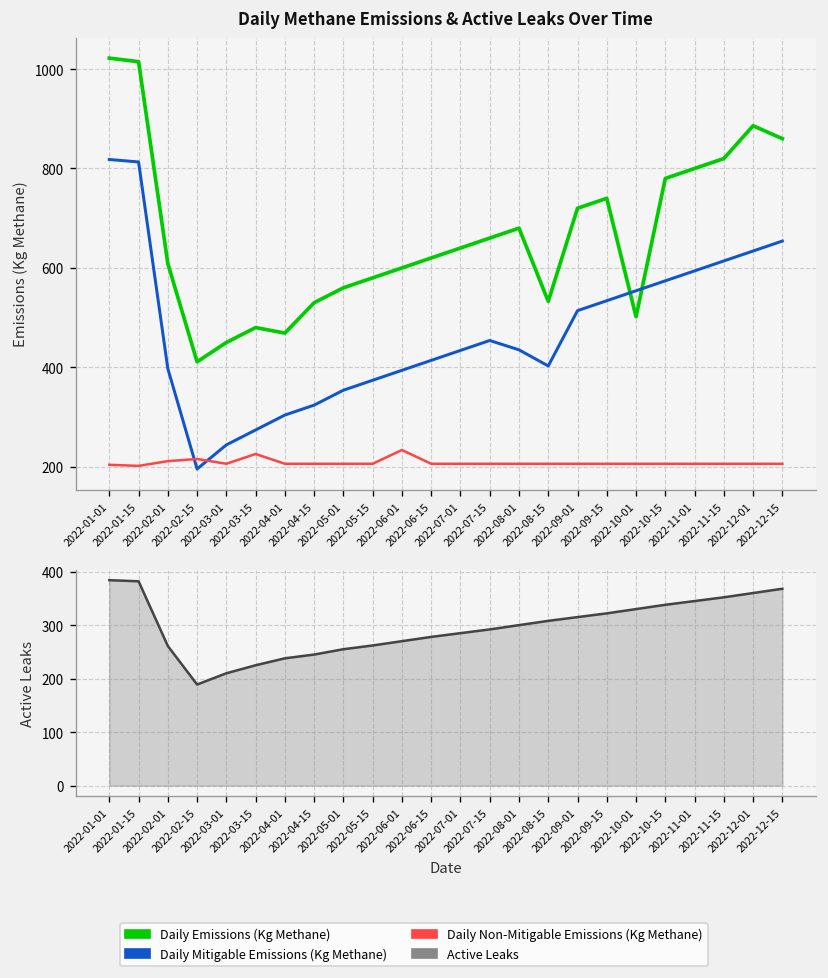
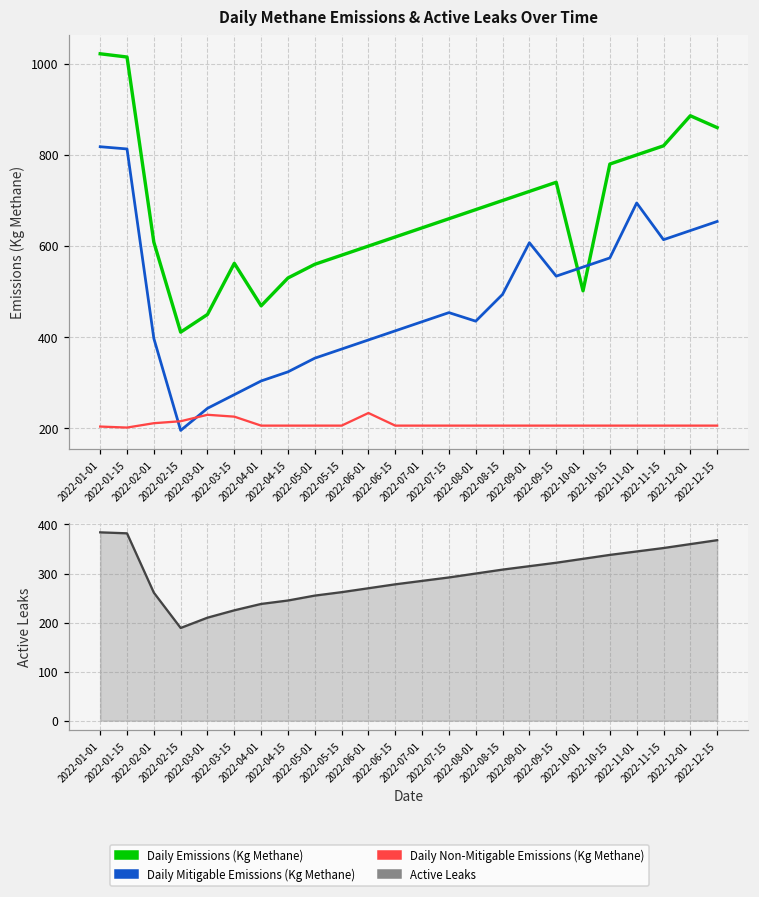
Daily Methane Emissions & Active Leaks Over Time, Daily Non-Mitigable Emissions (Kg Methane), 2022-03-01: 210 -> 230
Daily Methane Emissions & Active Leaks Over Time, Daily Emissions (Kg Methane), 2022-03-15: 480 -> 560
Daily Methane Emissions & Active Leaks Over Time, Daily Emissions (Kg Methane), 2022-08-15: 530 -> 700
Daily Methane Emissions & Active Leaks Over Time, Daily Mitigable Emissions (Kg Methane), 2022-08-15: 400 -> 490
Daily Methane Emissions & Active Leaks Over Time, Daily Mitigable Emissions (Kg Methane), 2022-09-01: 510 -> 610
Daily Methane Emissions & Active Leaks Over Time, Daily Mitigable Emissions (Kg Methane), 2022-11-01: 590 -> 690
